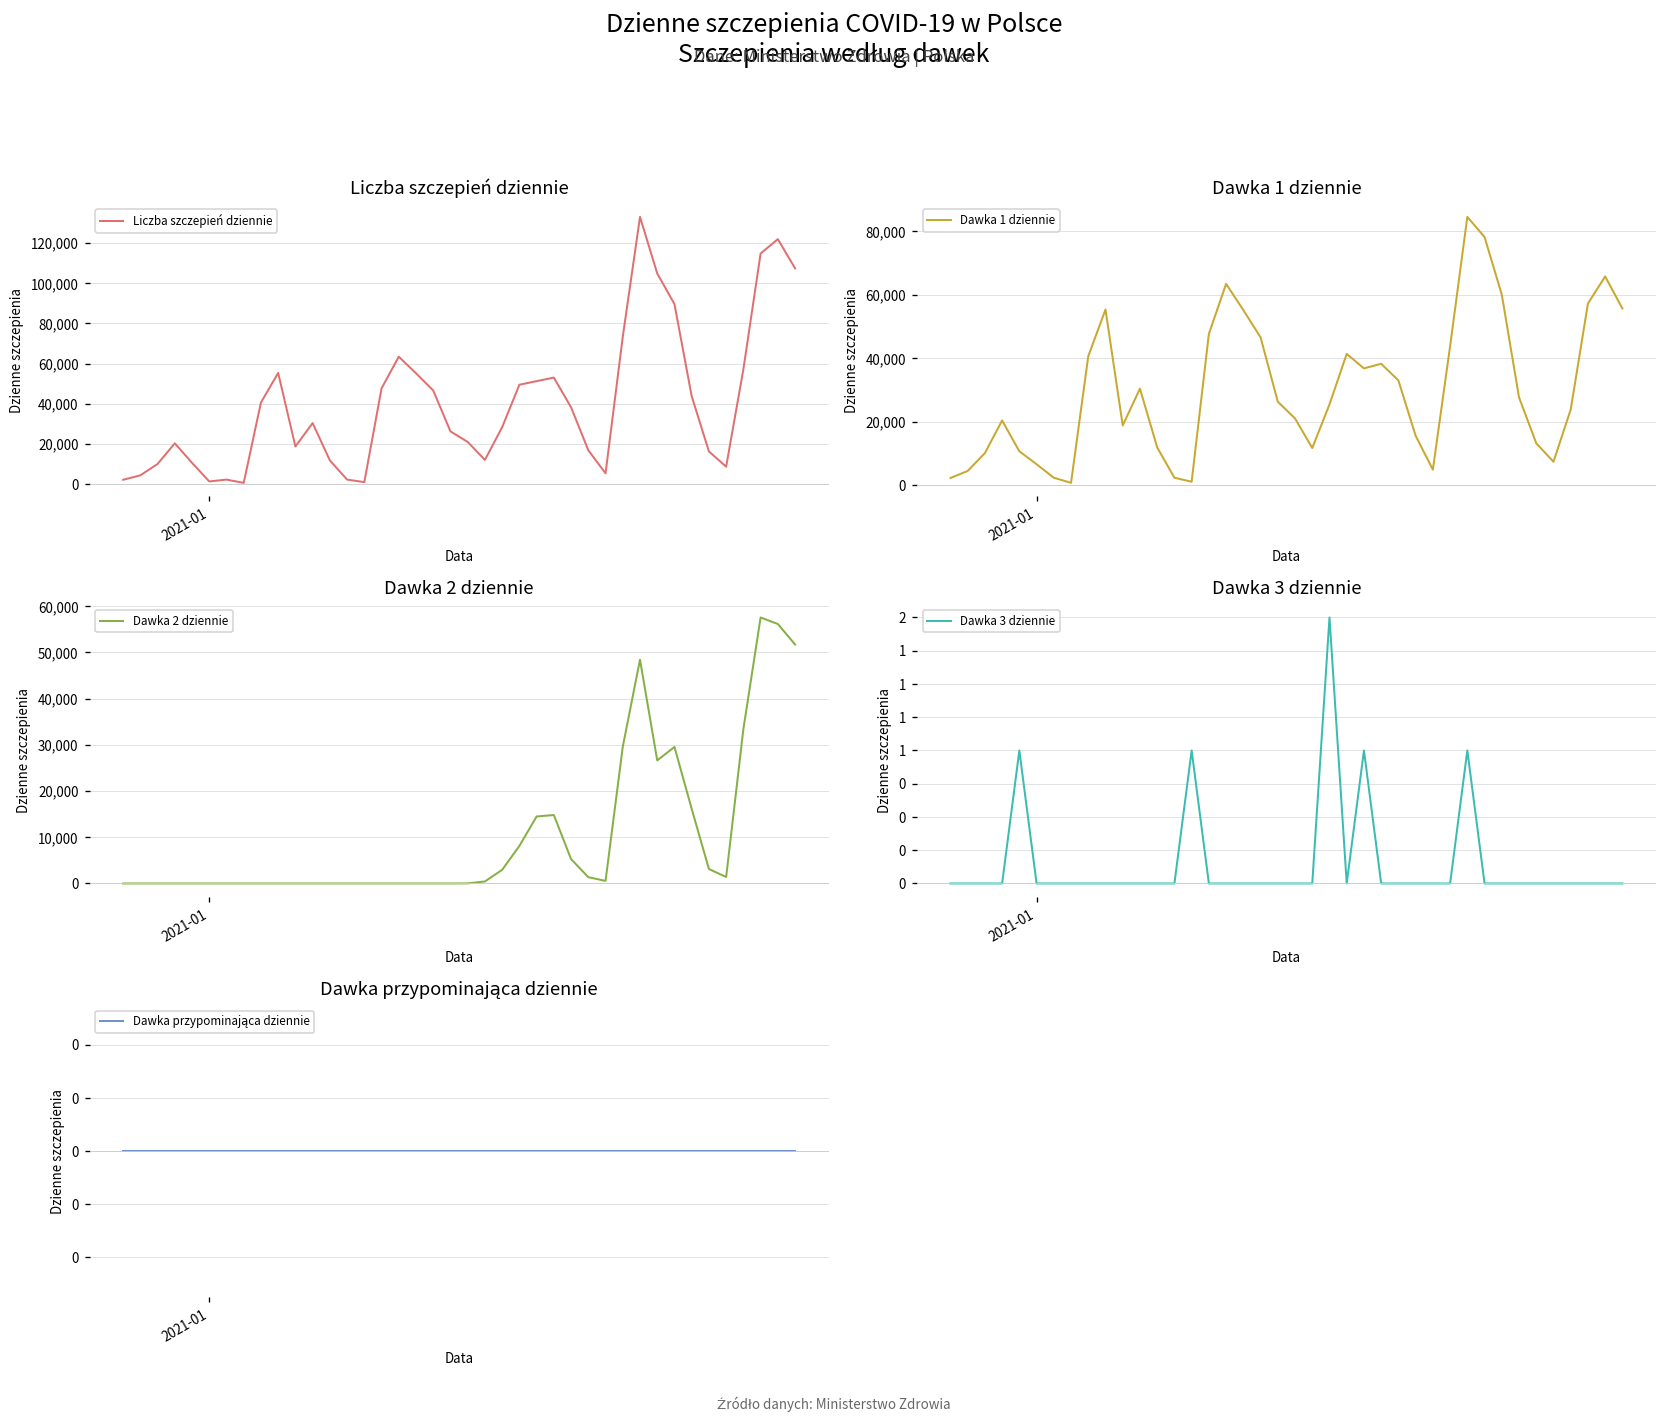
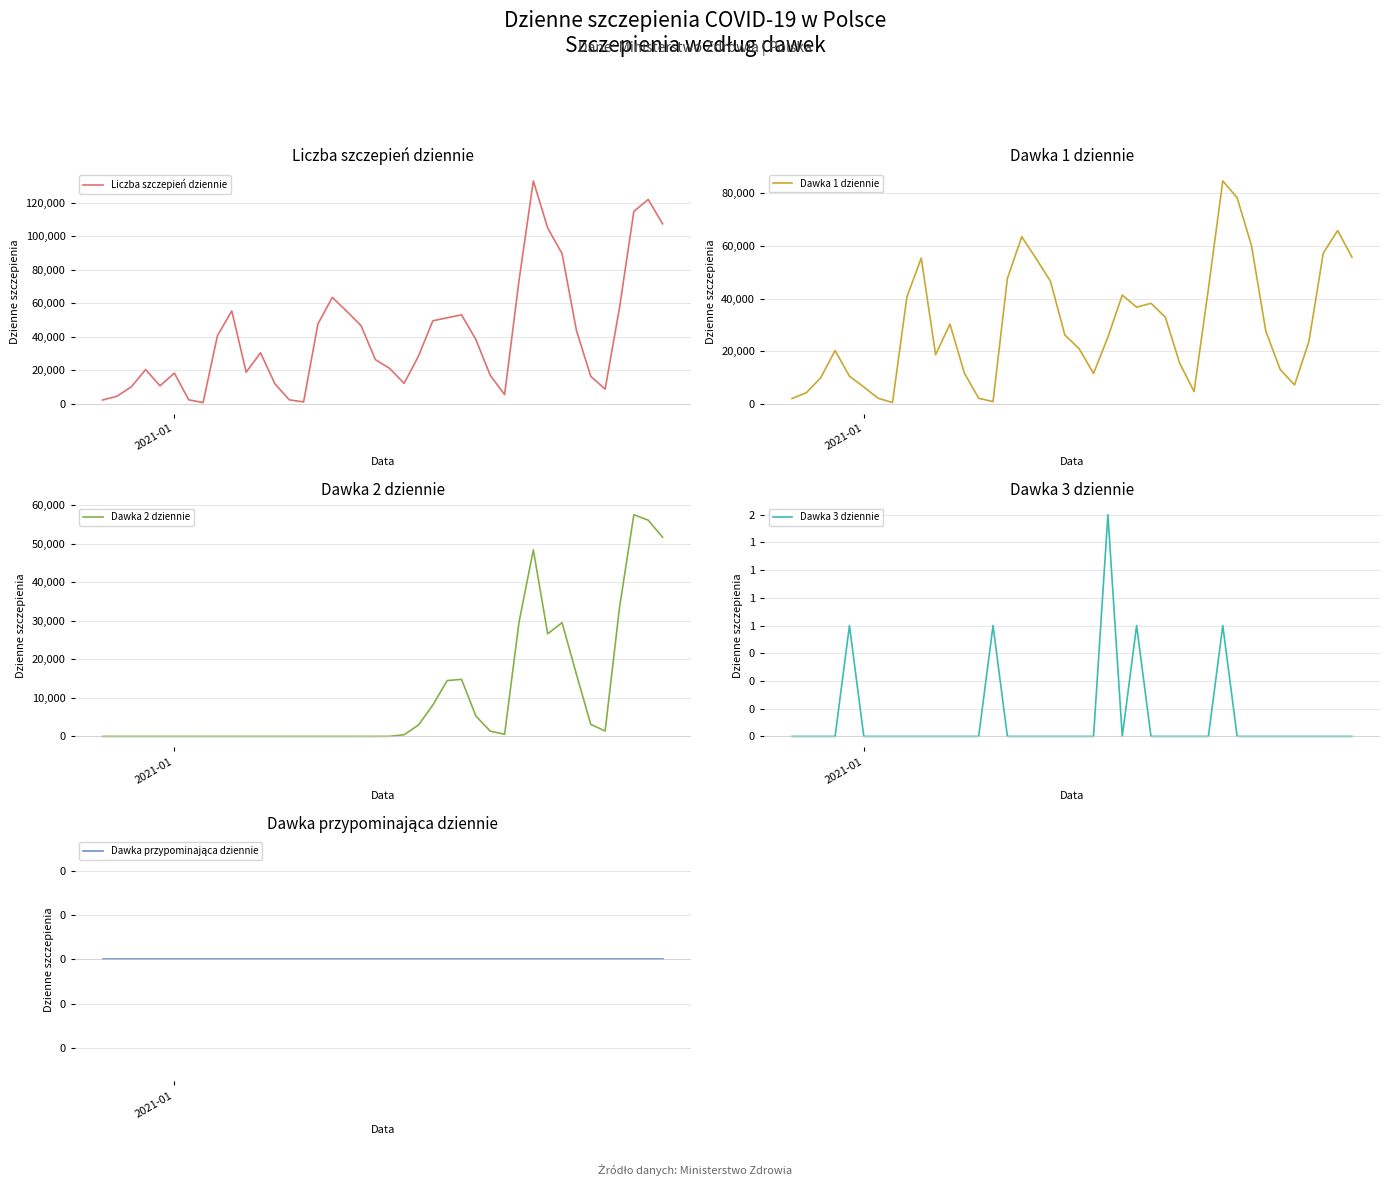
Liczba szczepień dziennie, 2021-01: 1,000 -> 18,000
